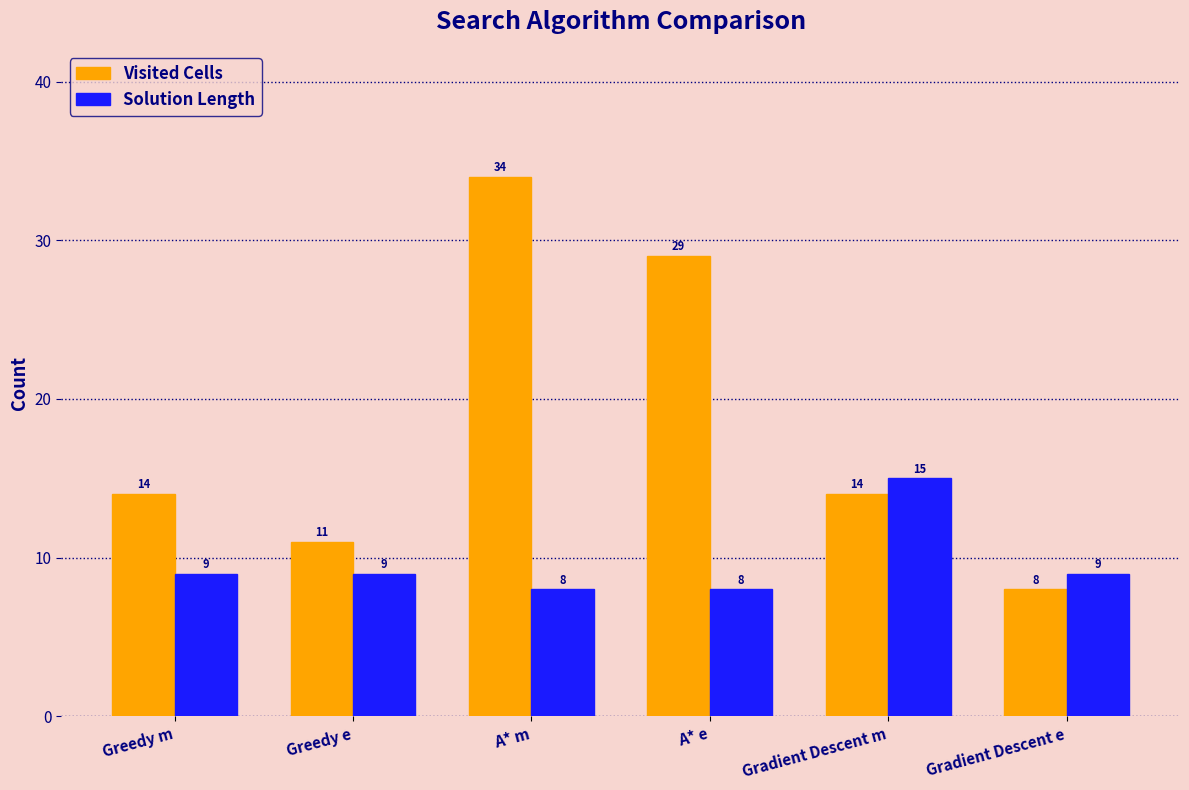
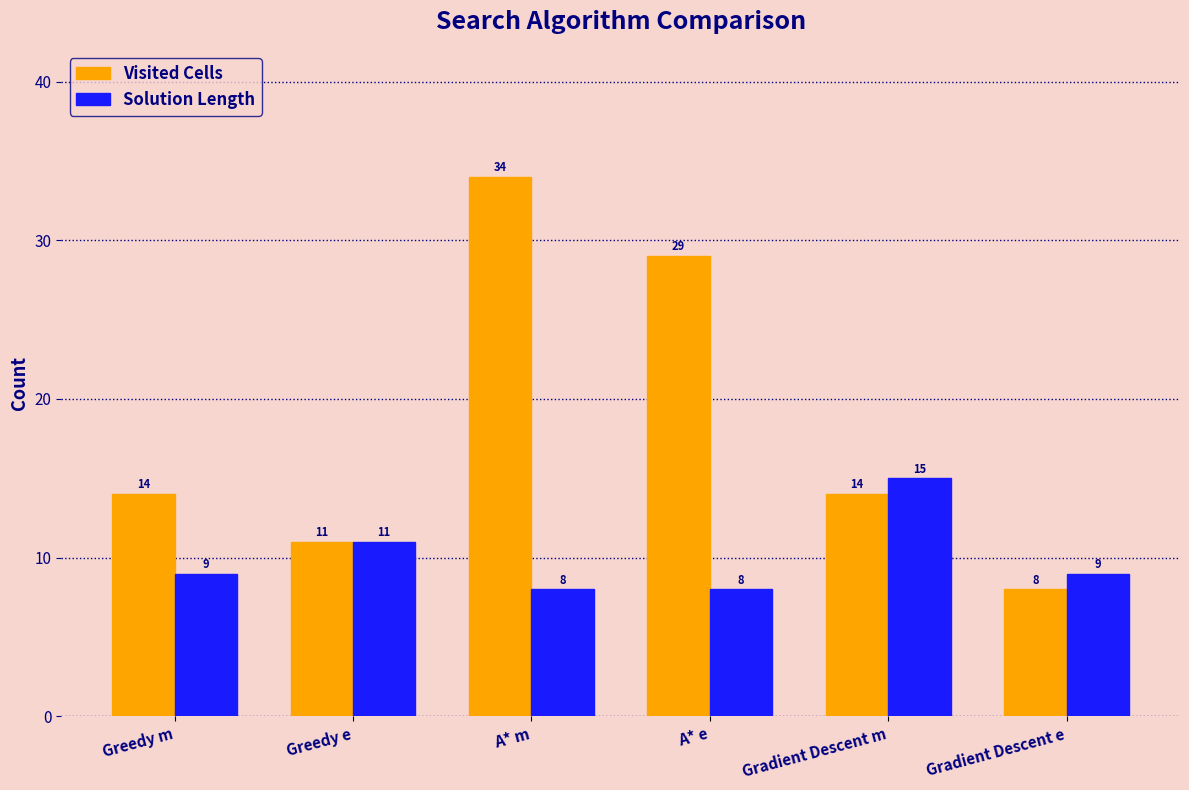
Solution Length, Greedy e: 9 -> 11
